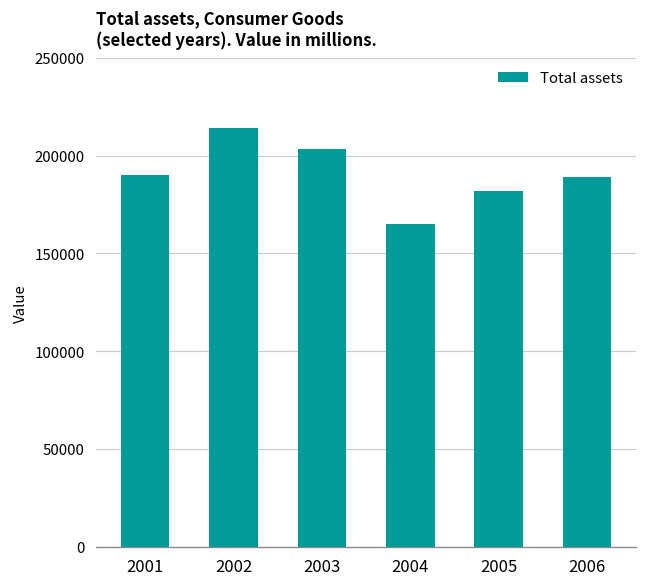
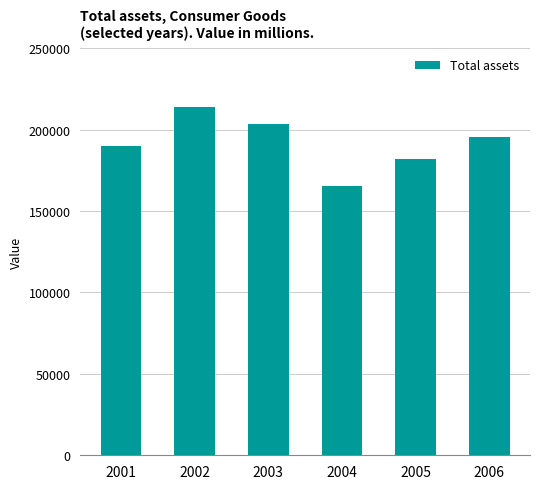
2006: 189000 -> 195000
